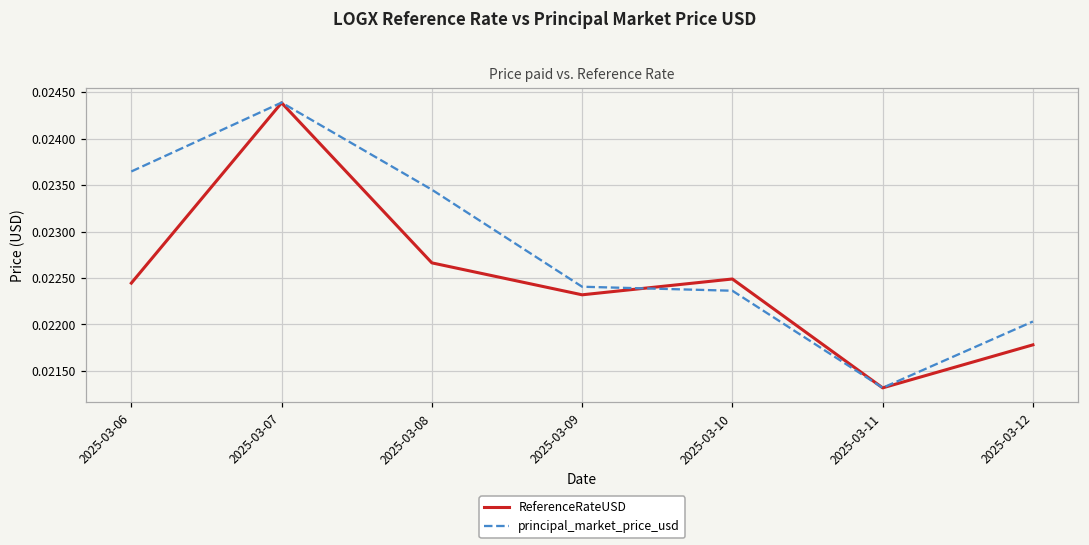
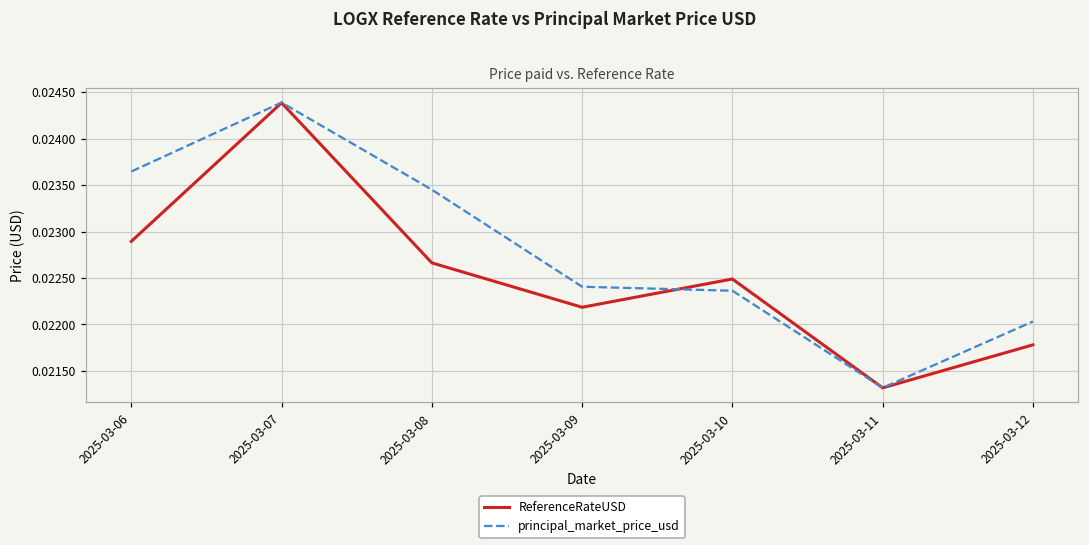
ReferenceRateUSD, 2025-03-06: 0.0224 -> 0.0229
ReferenceRateUSD, 2025-03-09: 0.0223 -> 0.0222
